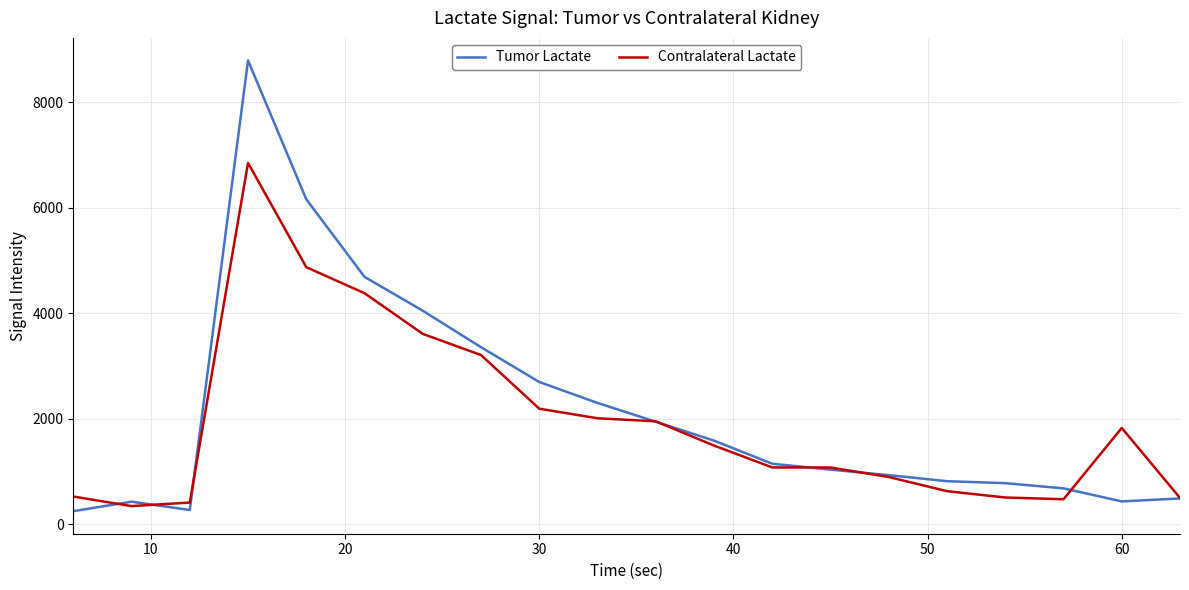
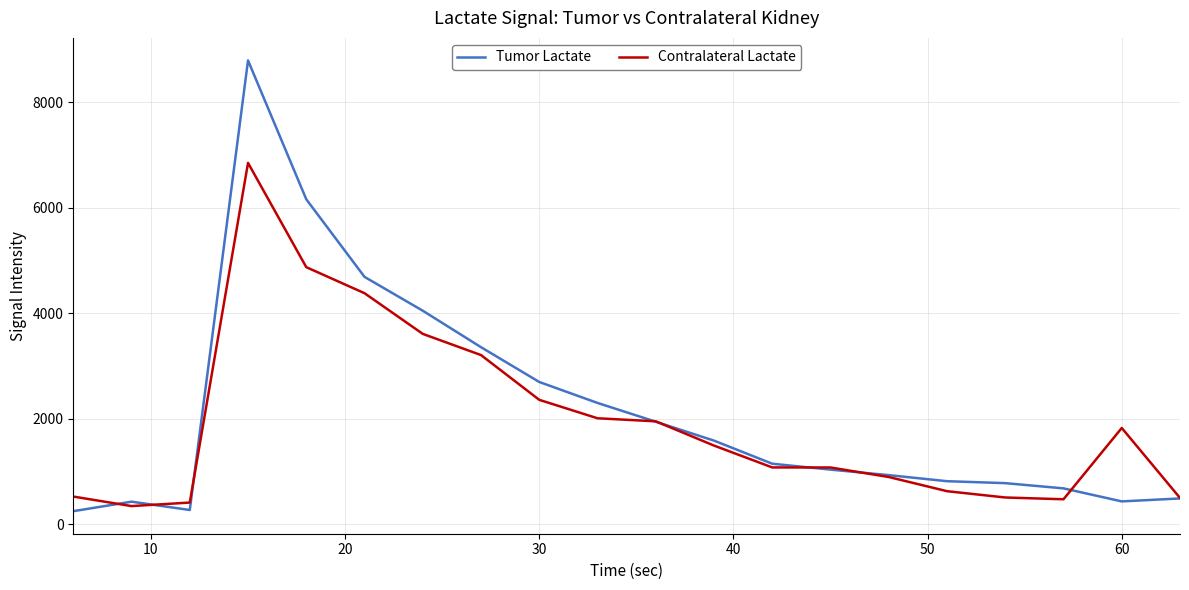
Contralateral Lactate, 30: 2200 -> 2400
